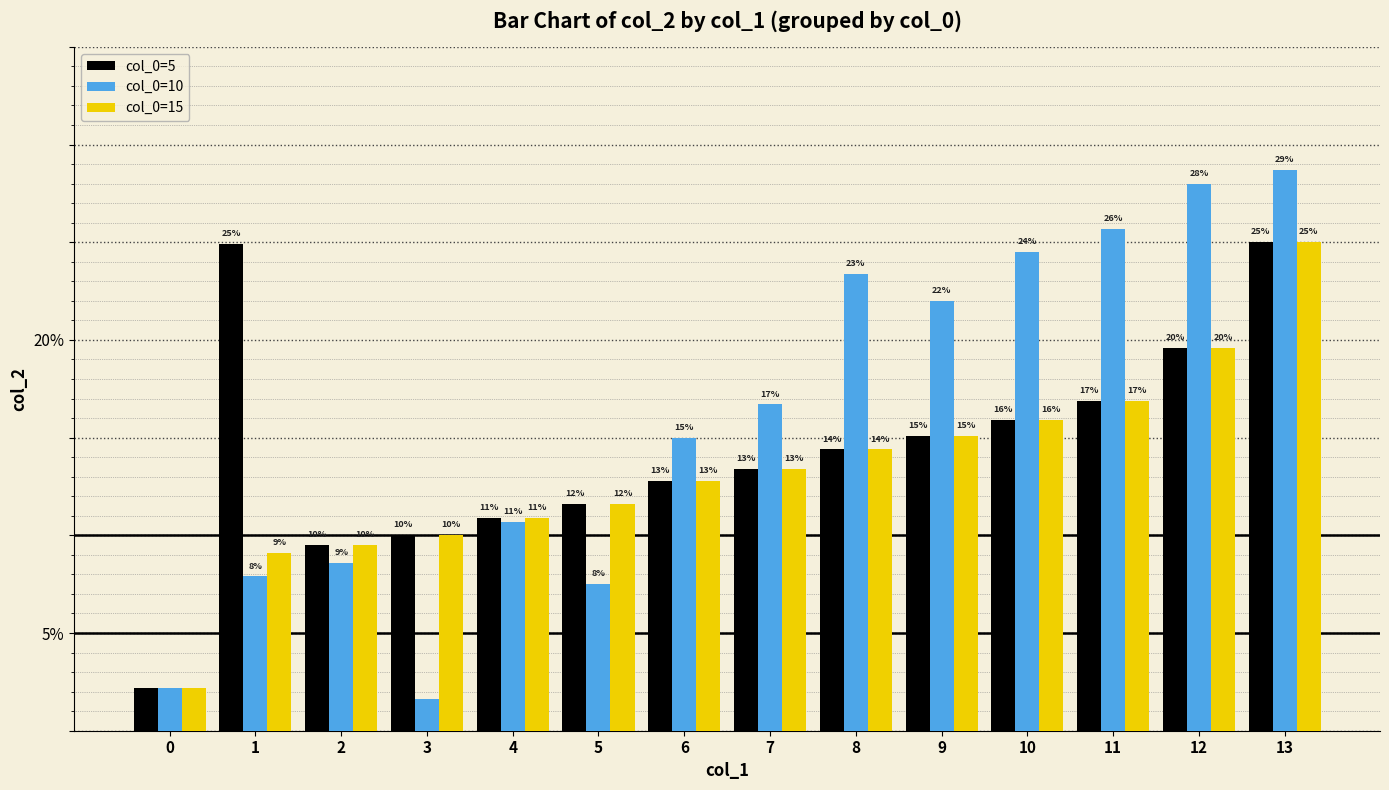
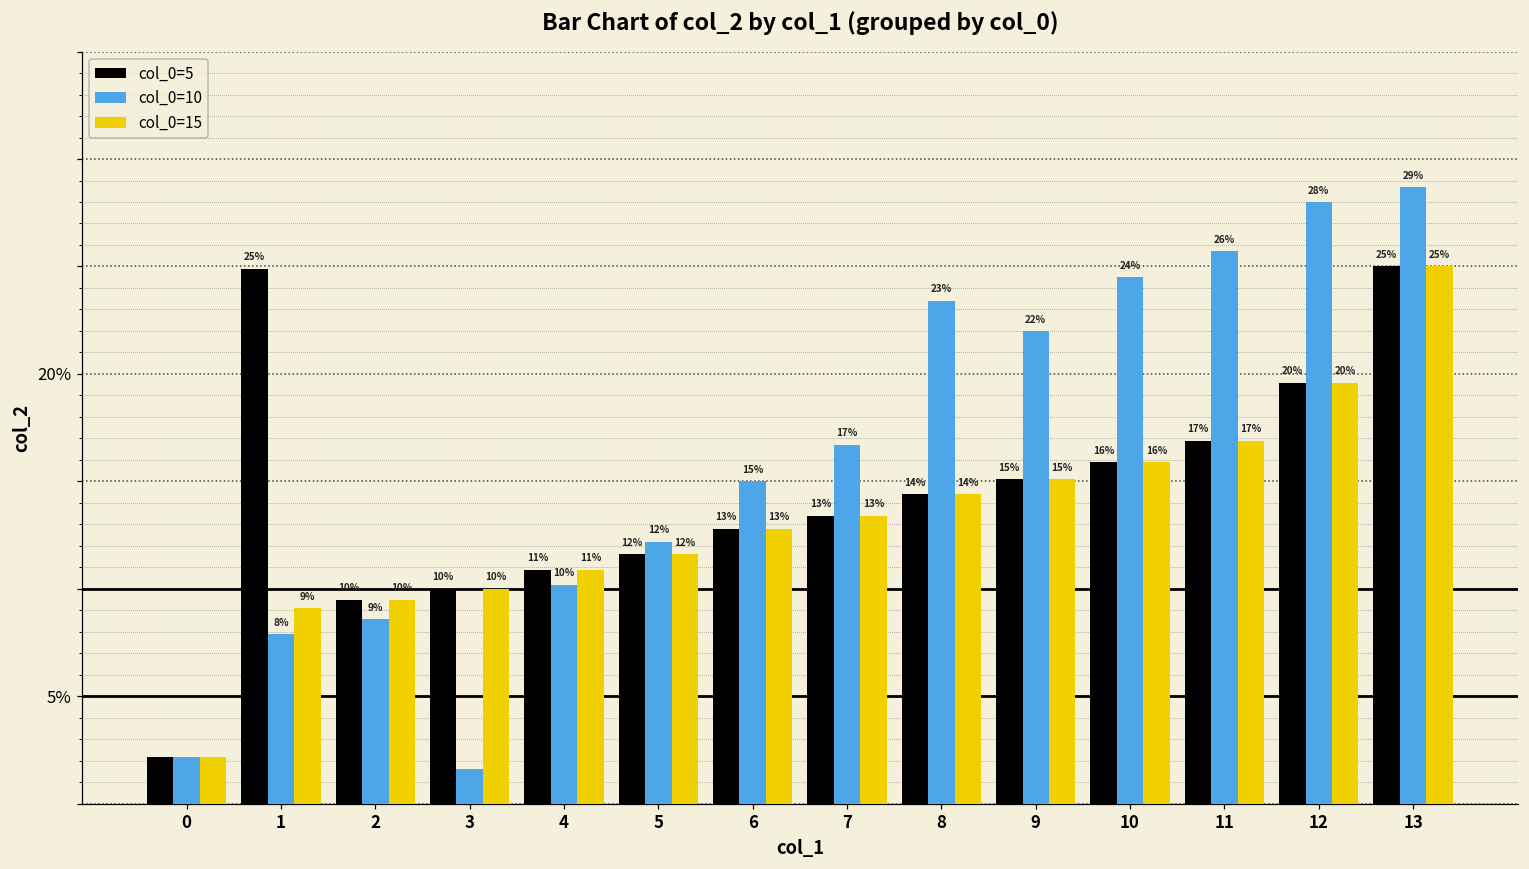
col_0=10, 4: 11% -> 10%
col_0=10, 5: 8% -> 12%
